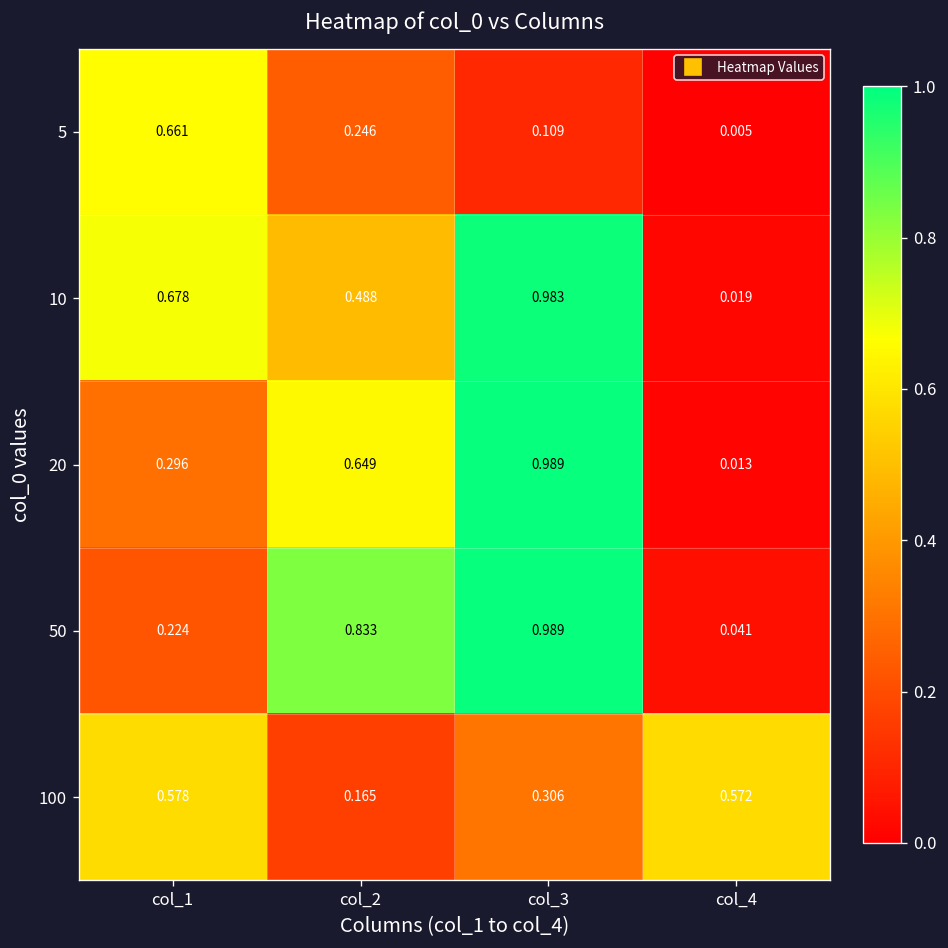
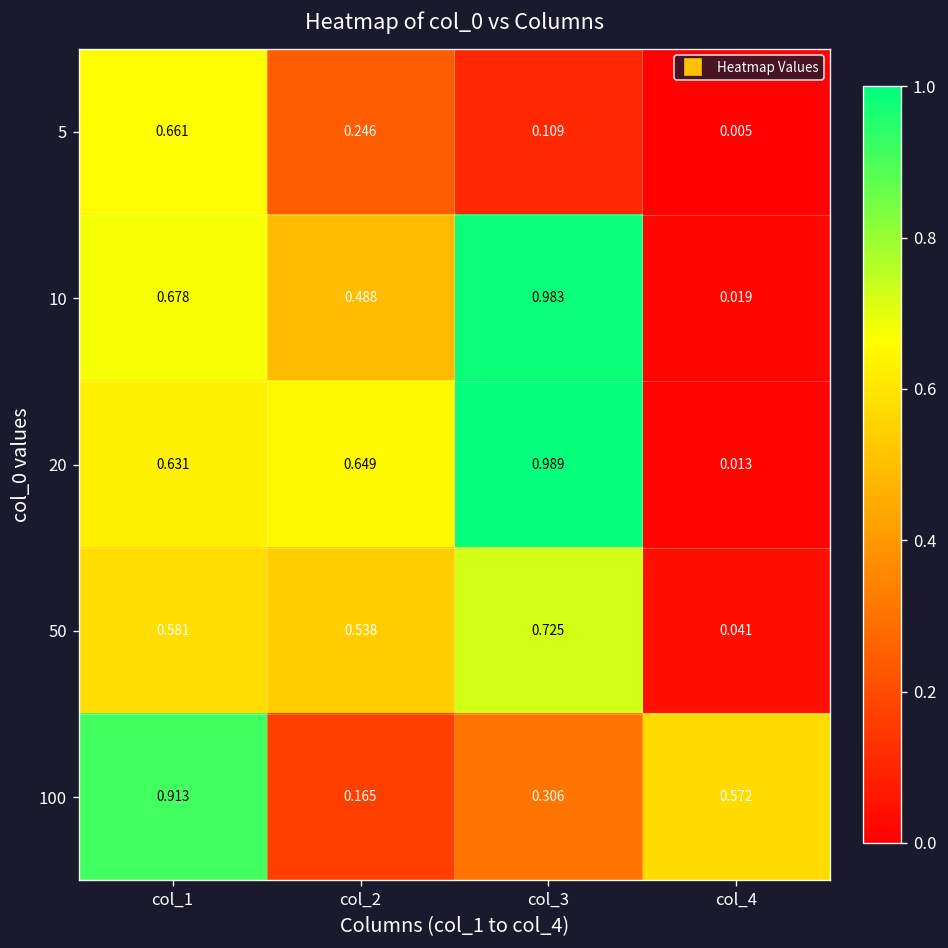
20, col_1: 0.296 -> 0.631
50, col_1: 0.224 -> 0.581
50, col_2: 0.833 -> 0.538
50, col_3: 0.989 -> 0.725
100, col_1: 0.578 -> 0.913
